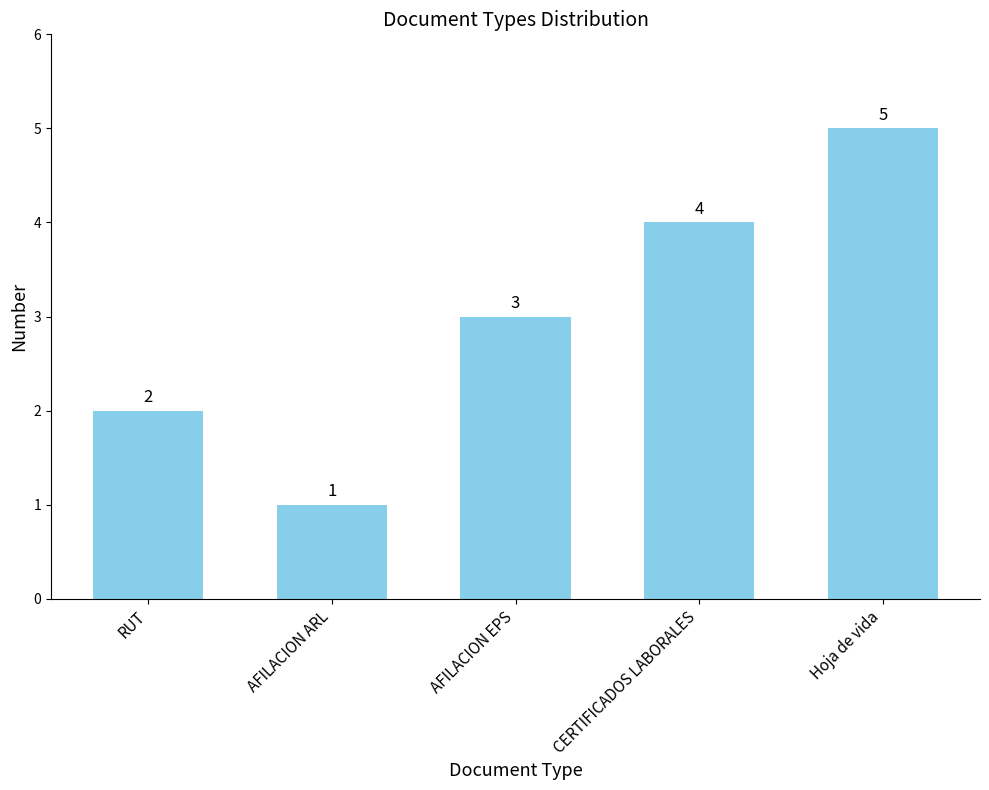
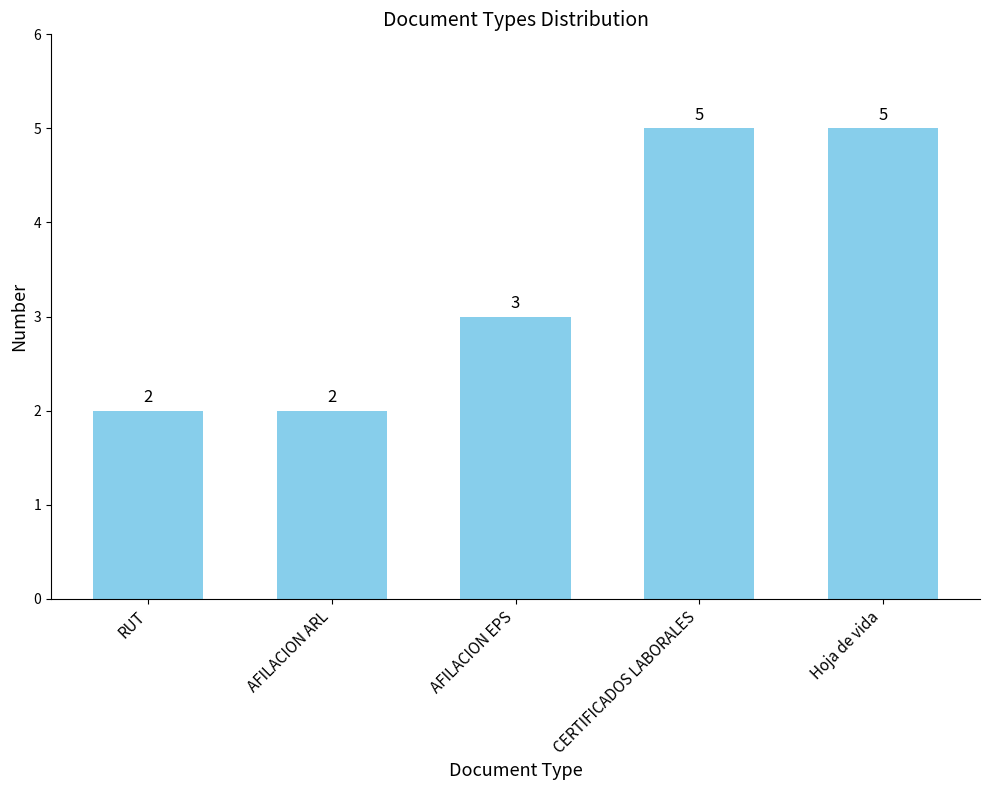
AFILACION ARL: 1 -> 2
CERTIFICADOS LABORALES: 4 -> 5
